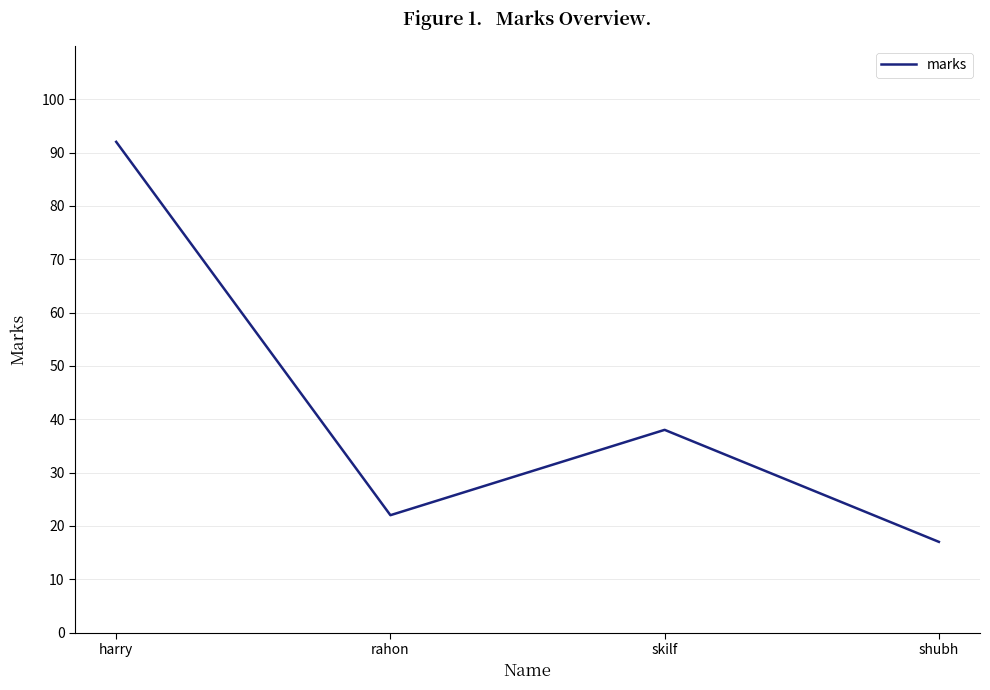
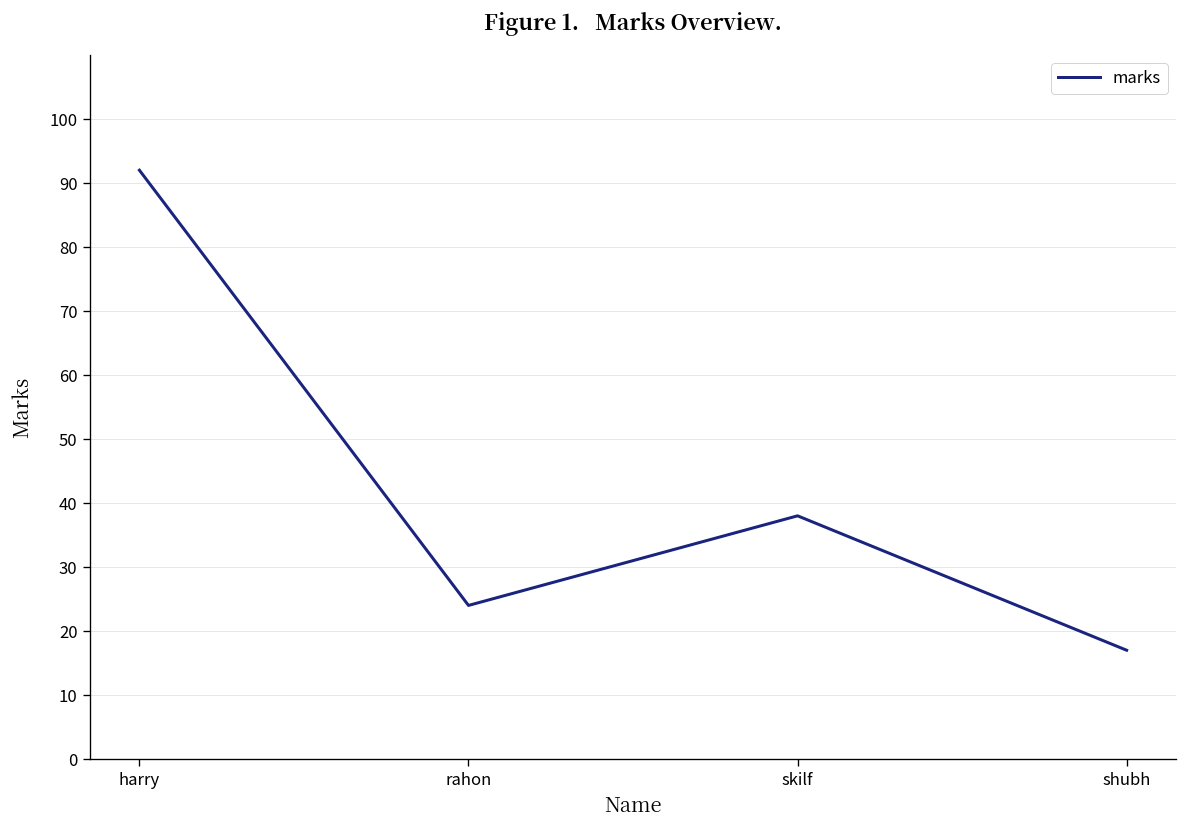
rahon: 22 -> 24
